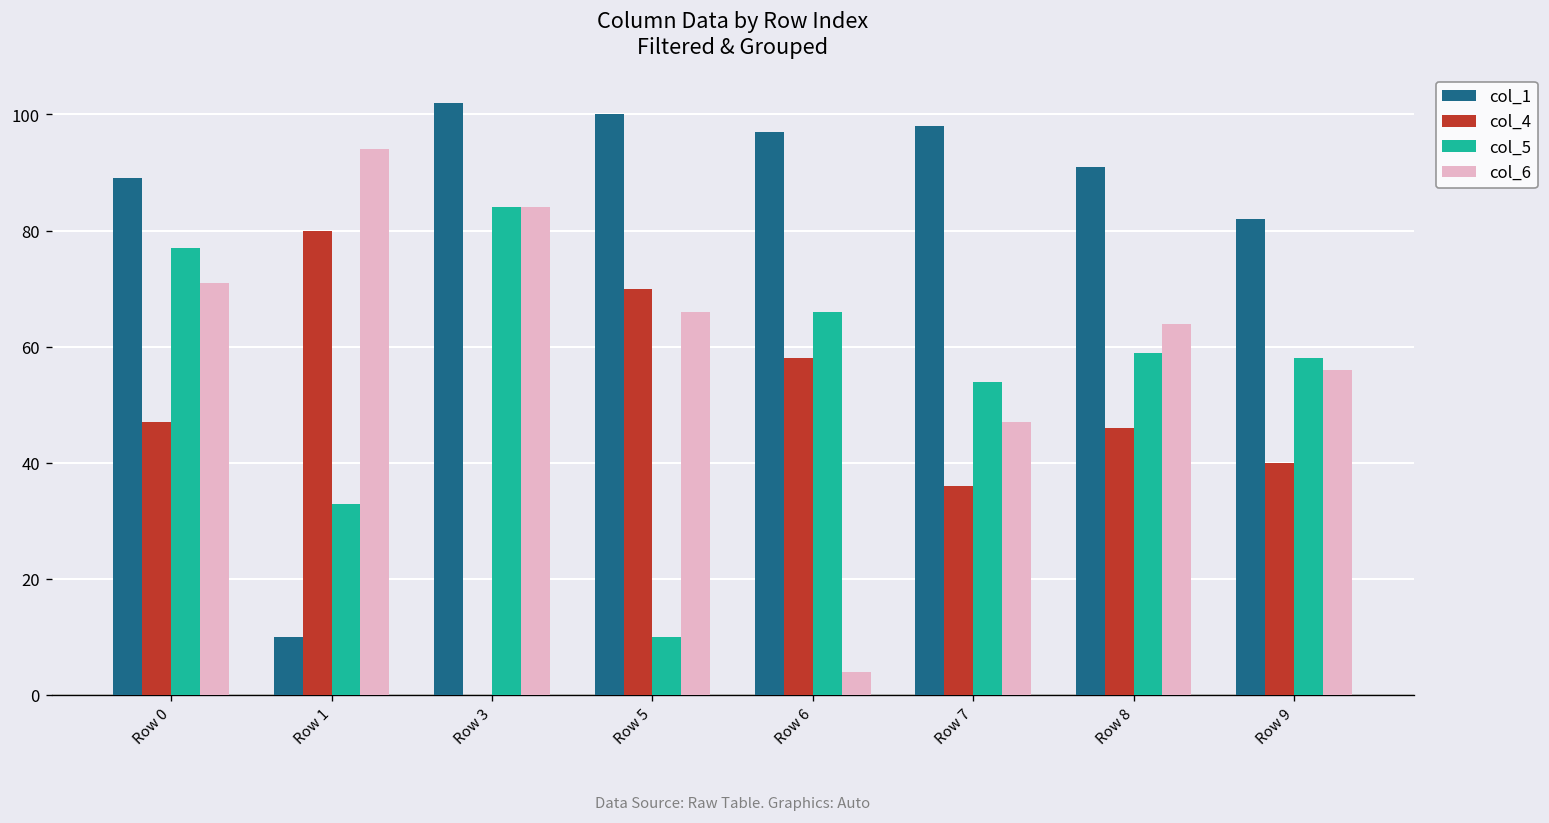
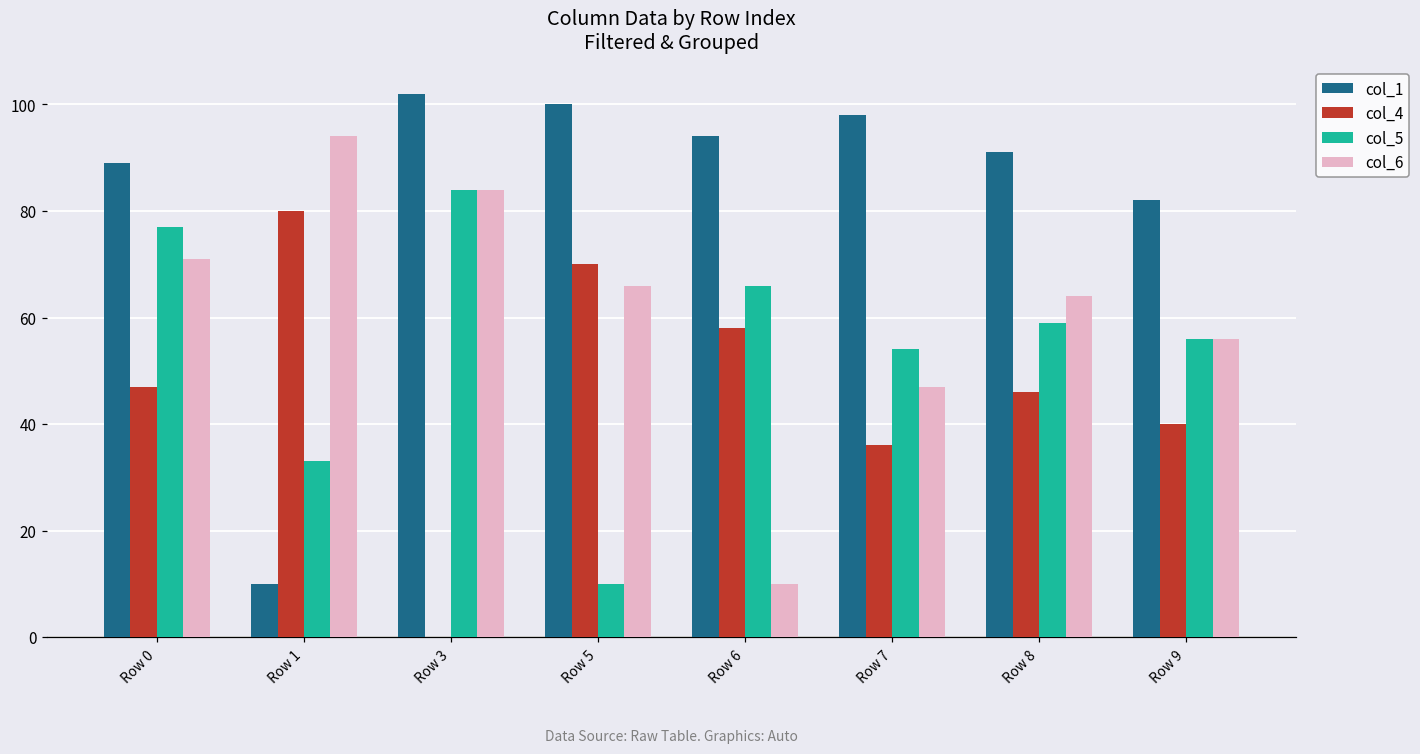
col_1, Row 6: 97 -> 94
col_6, Row 6: 4 -> 10
col_5, Row 9: 58 -> 56
